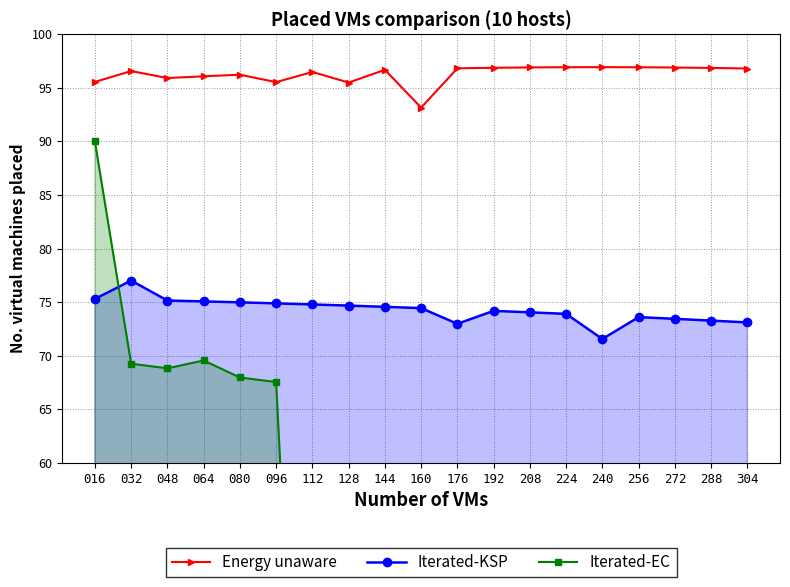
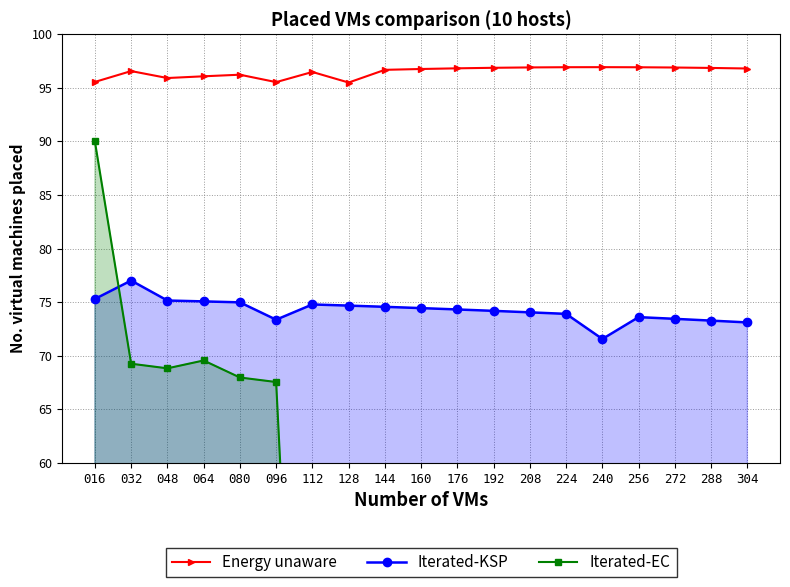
Iterated-KSP, 096: 74.9 -> 73.4
Energy unaware, 160: 93.2 -> 96.8
Iterated-KSP, 176: 73.0 -> 74.3
